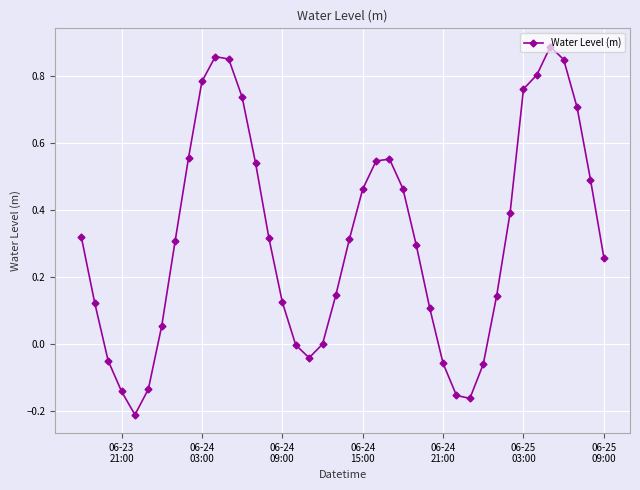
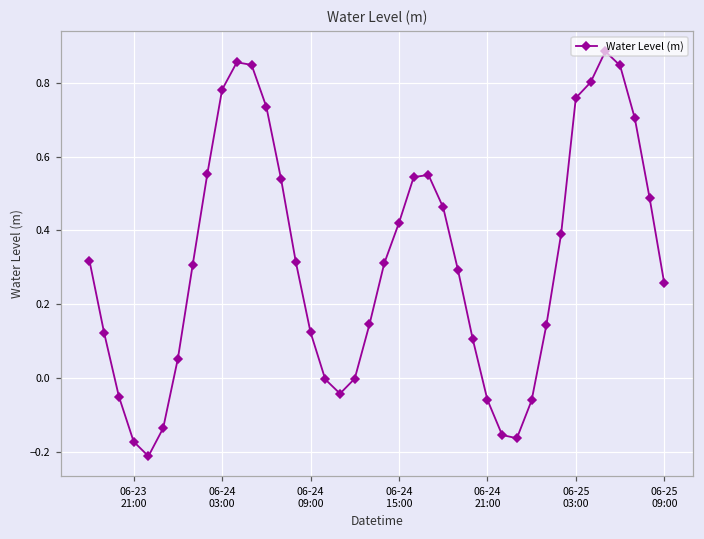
06-23 21:00: -0.14 -> -0.17
06-24 15:00: 0.46 -> 0.42
